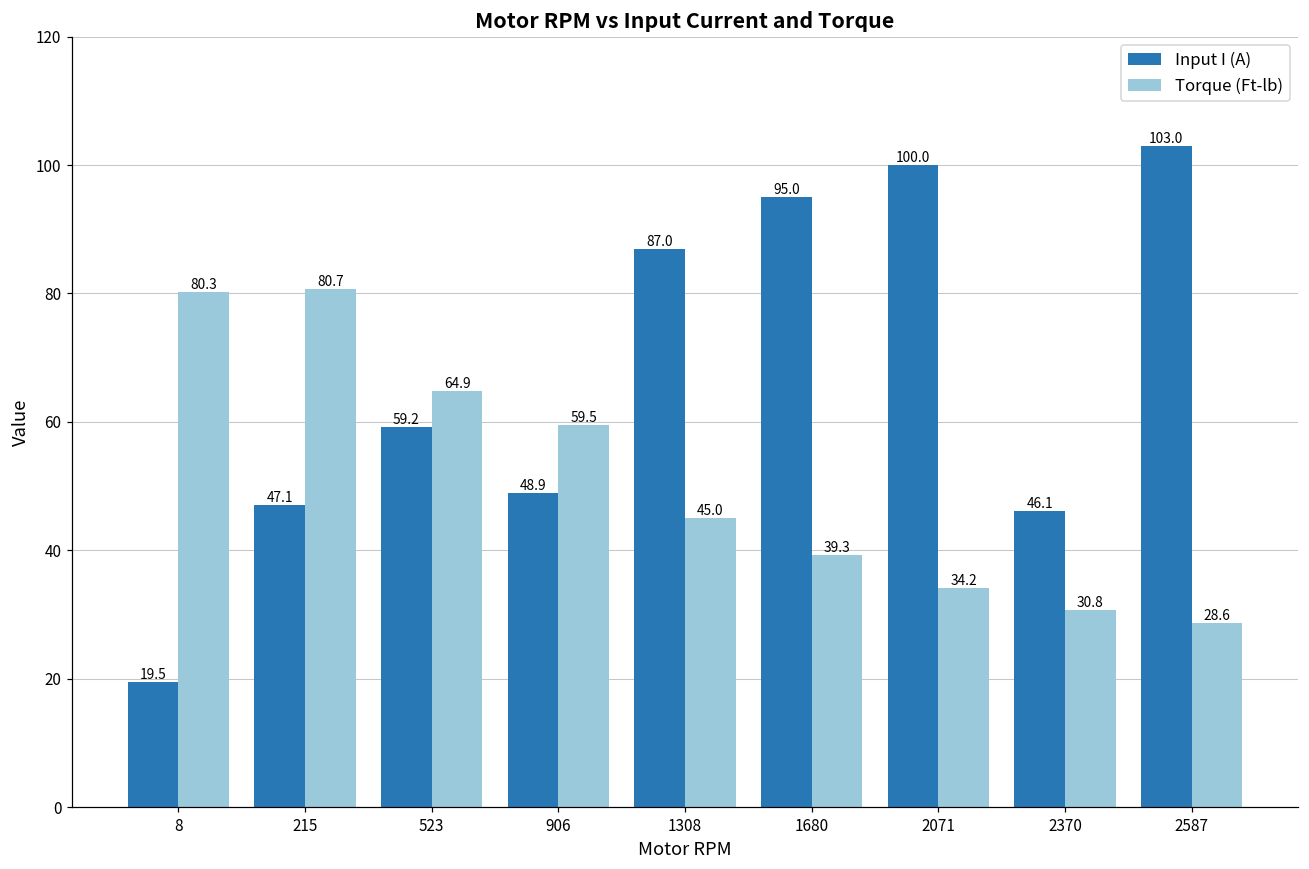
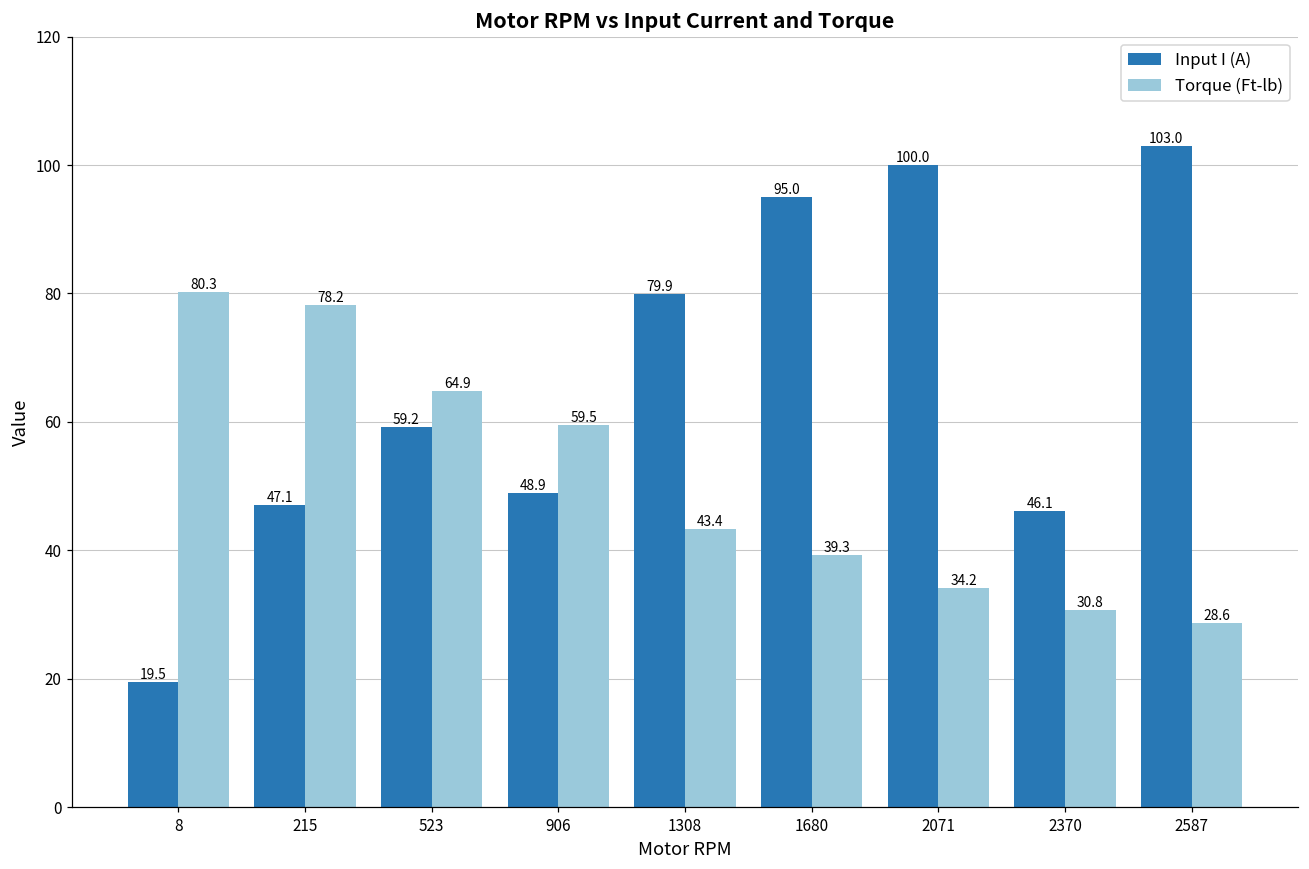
Torque (Ft-lb), 215: 80.7 -> 78.2
Input I (A), 1308: 87.0 -> 79.9
Torque (Ft-lb), 1308: 45.0 -> 43.4
